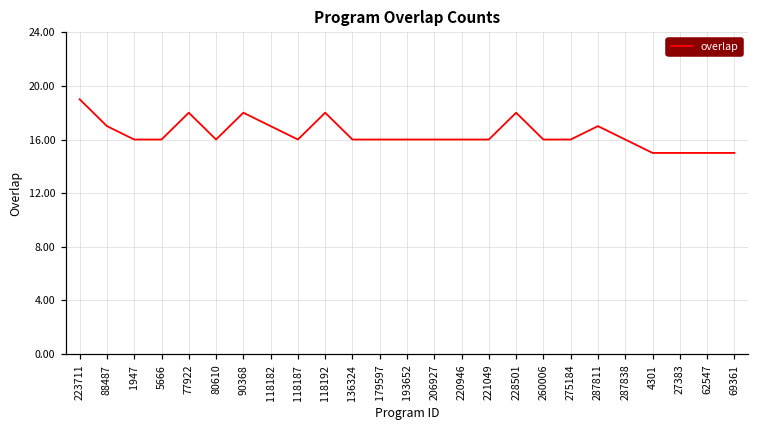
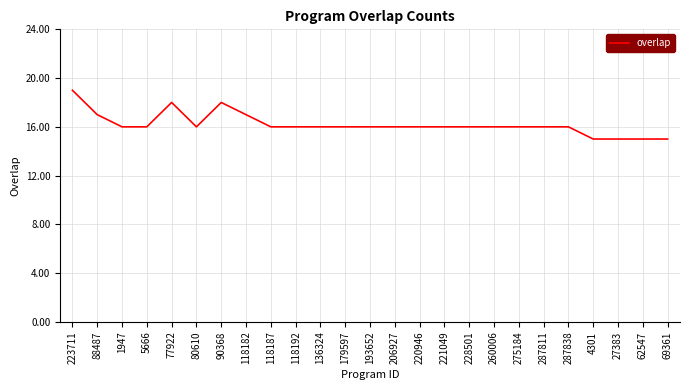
118192: 18 -> 16
228501: 18 -> 16
287811: 17 -> 16
